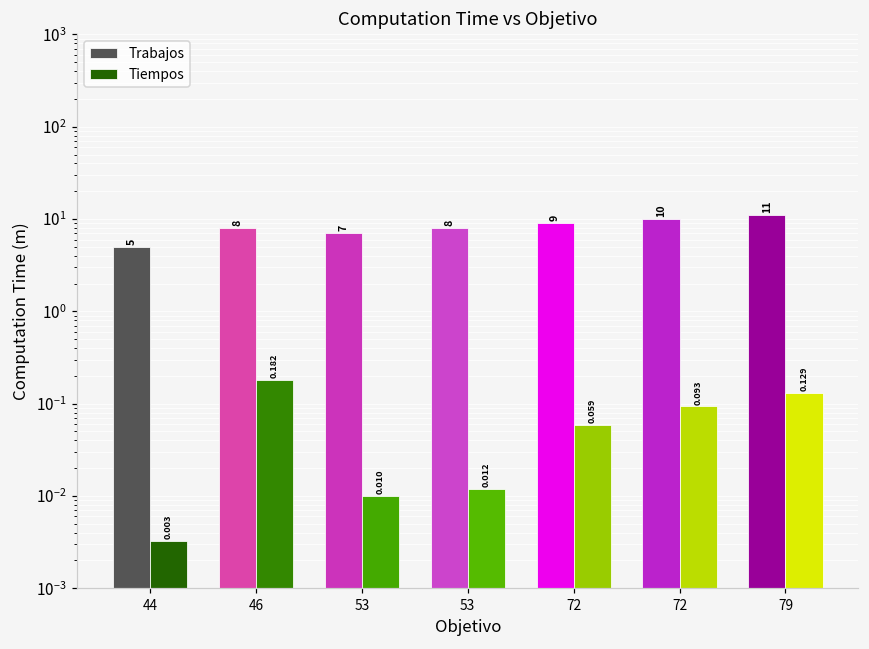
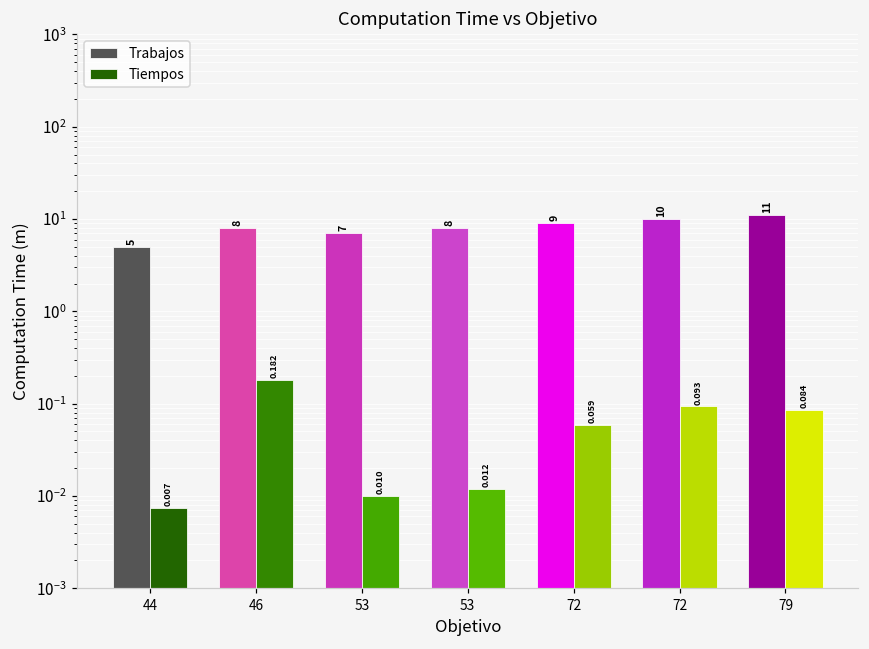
Tiempos, 44: 0.003 -> 0.007
Tiempos, 79: 0.129 -> 0.084
